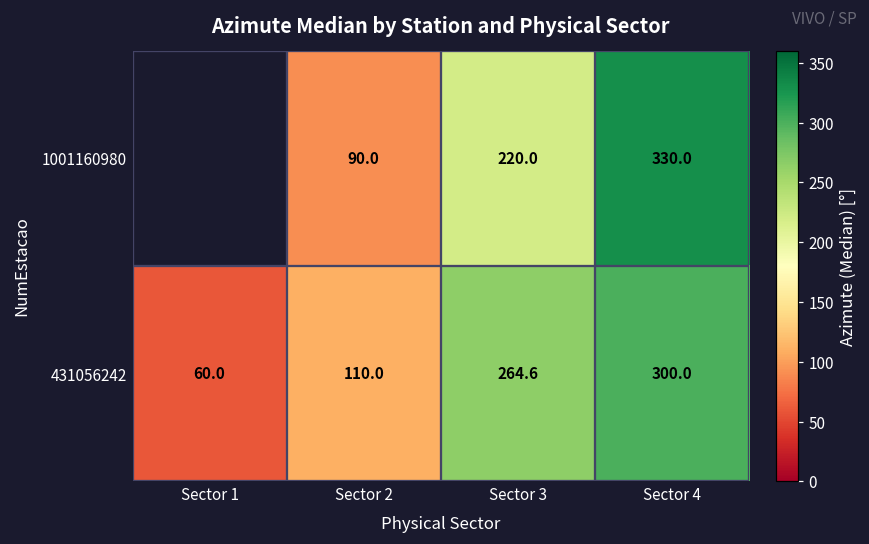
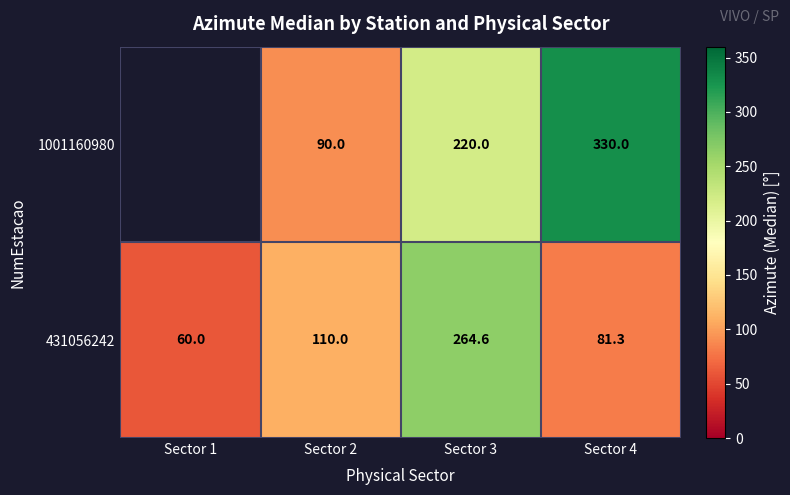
431056242, Sector 4: 300.0 -> 81.3
